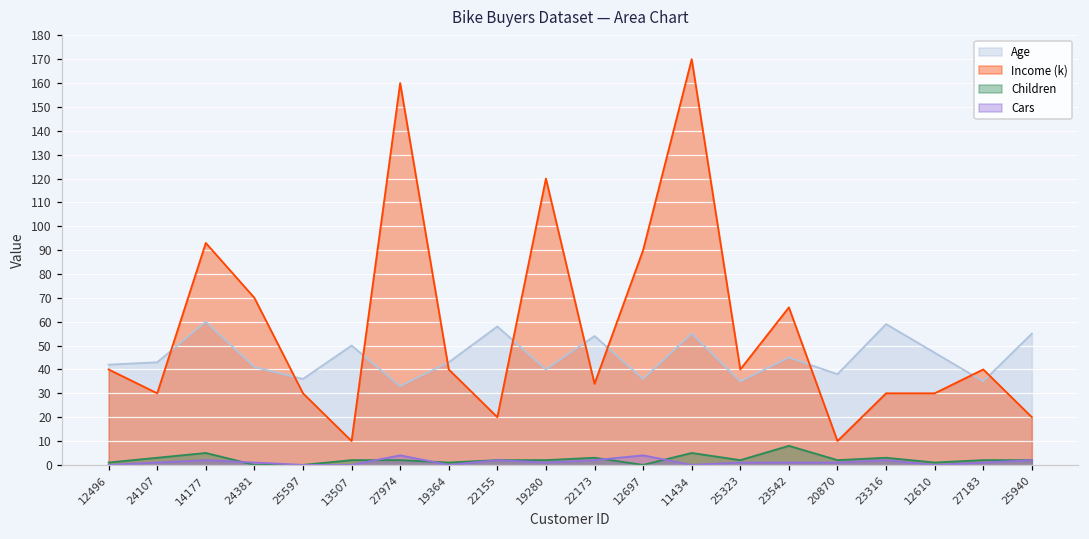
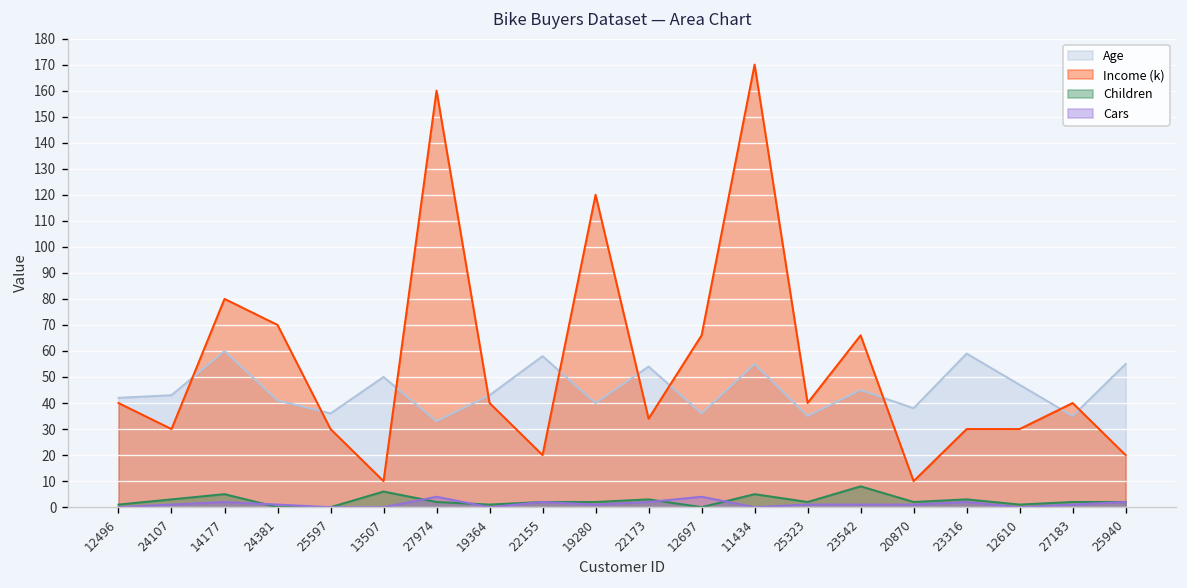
Income (k), 14177: 93 -> 80
Children, 13507: 2 -> 6
Income (k), 12697: 90 -> 66
